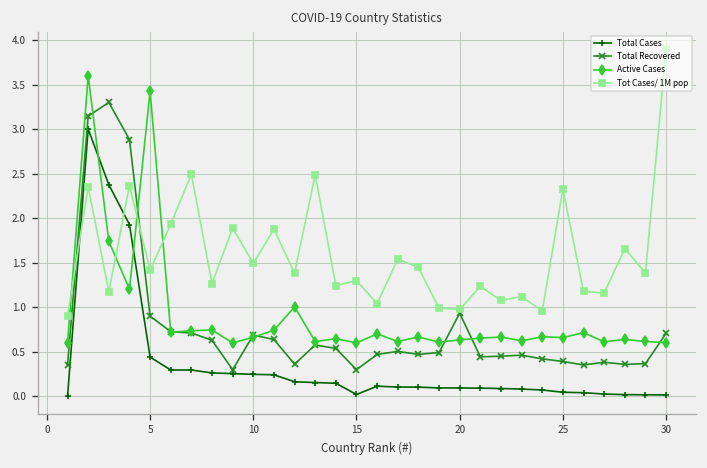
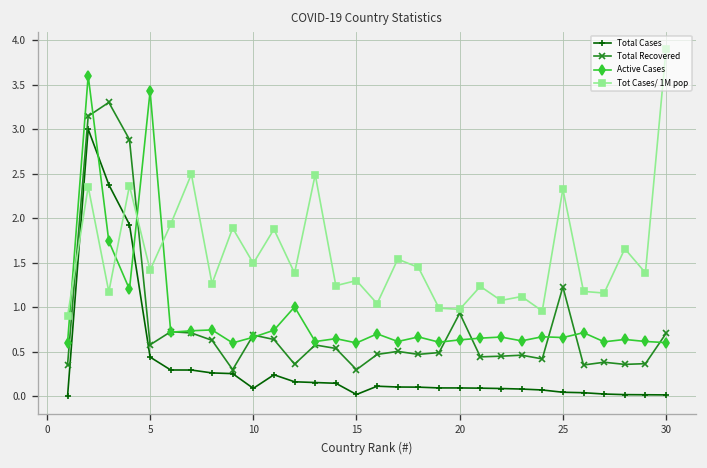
Total Recovered, 5: 0.9 -> 0.6
Total Cases, 10: 0.2 -> 0.1
Total Recovered, 25: 0.4 -> 1.2
